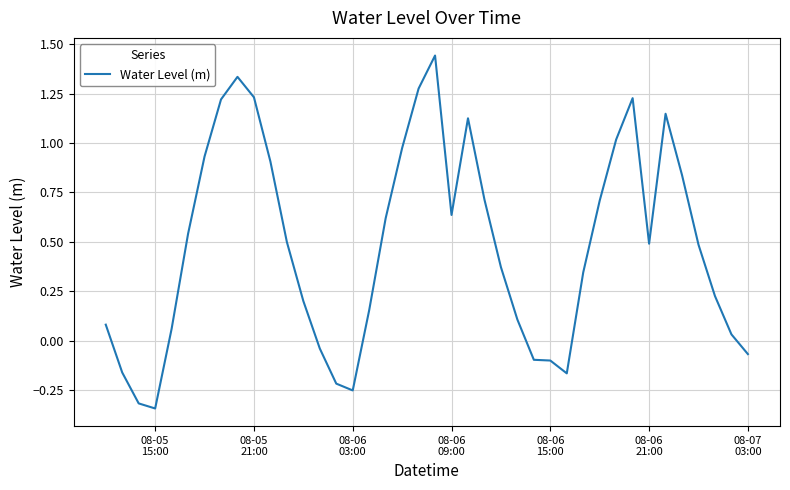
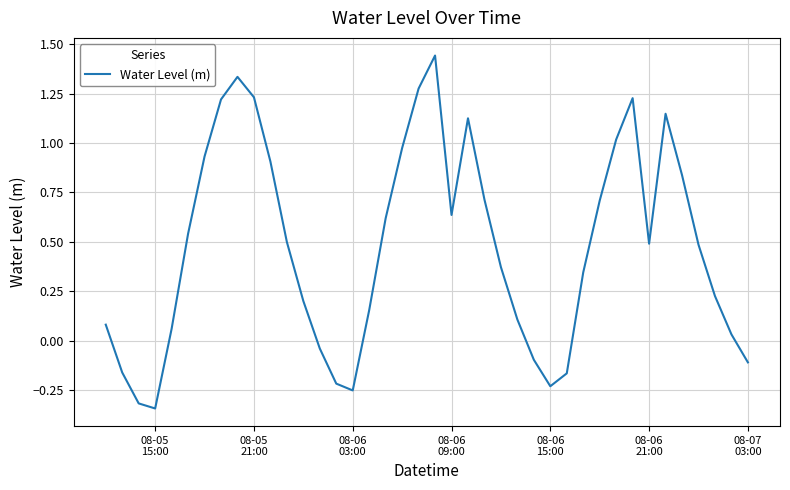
08-06 15:00: -0.10 -> -0.23
08-07 03:00: -0.07 -> -0.11
